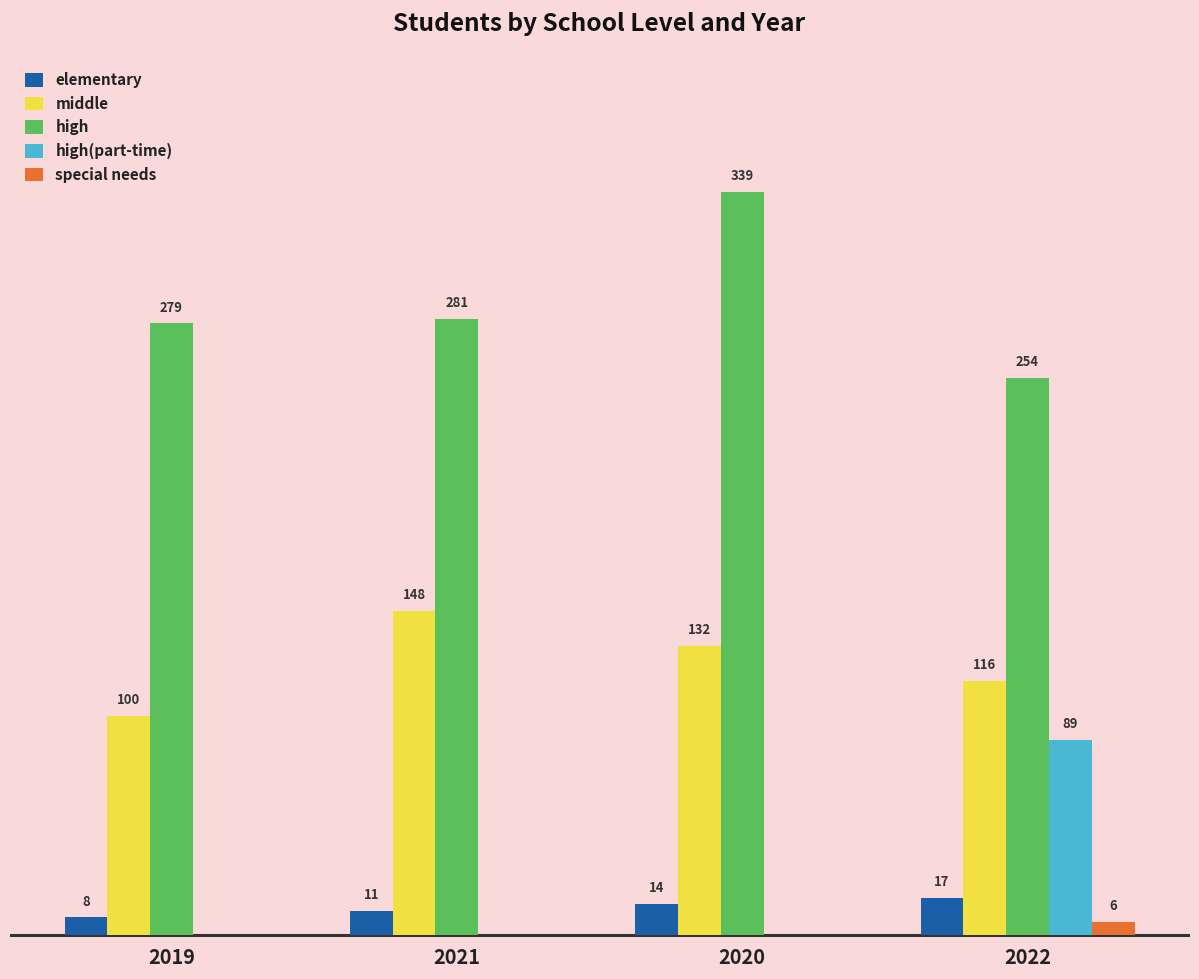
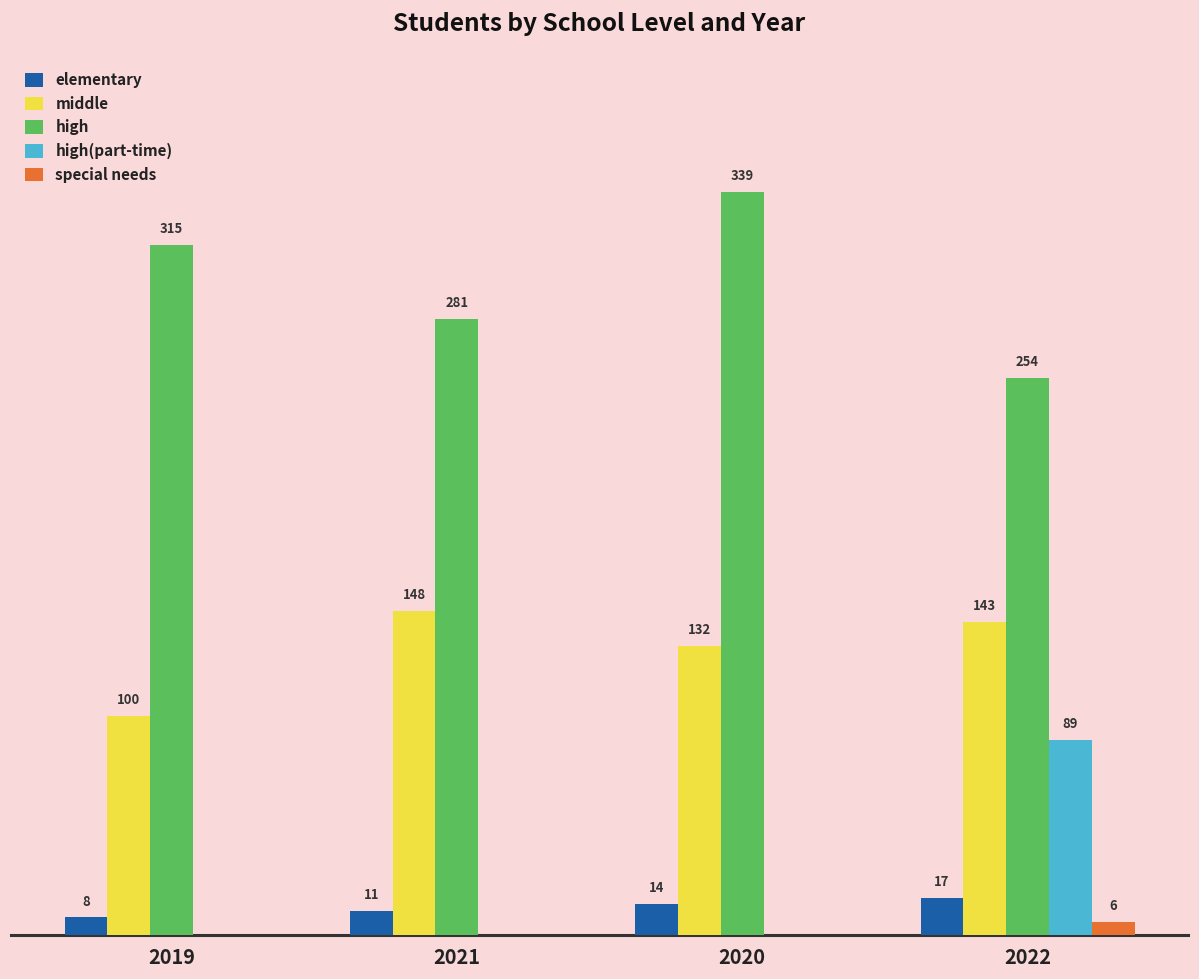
high, 2019: 279 -> 315
middle, 2022: 116 -> 143
